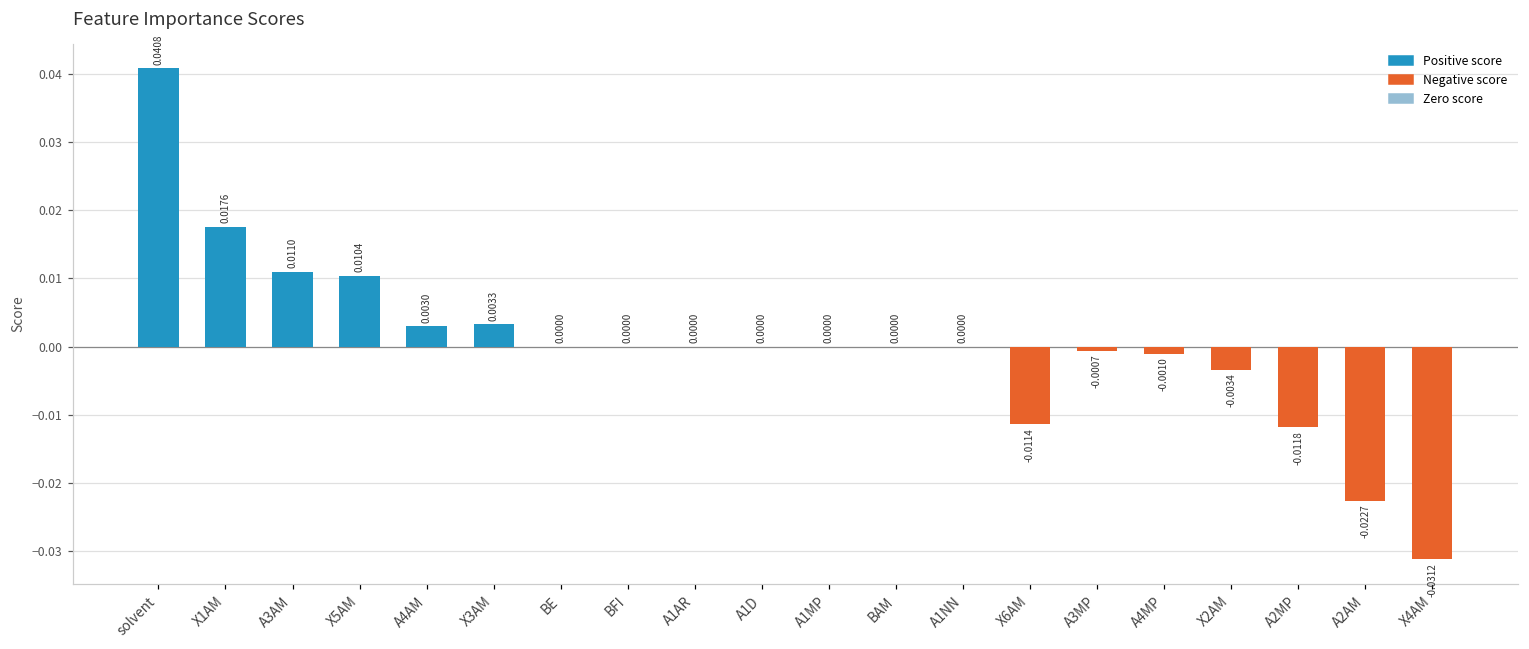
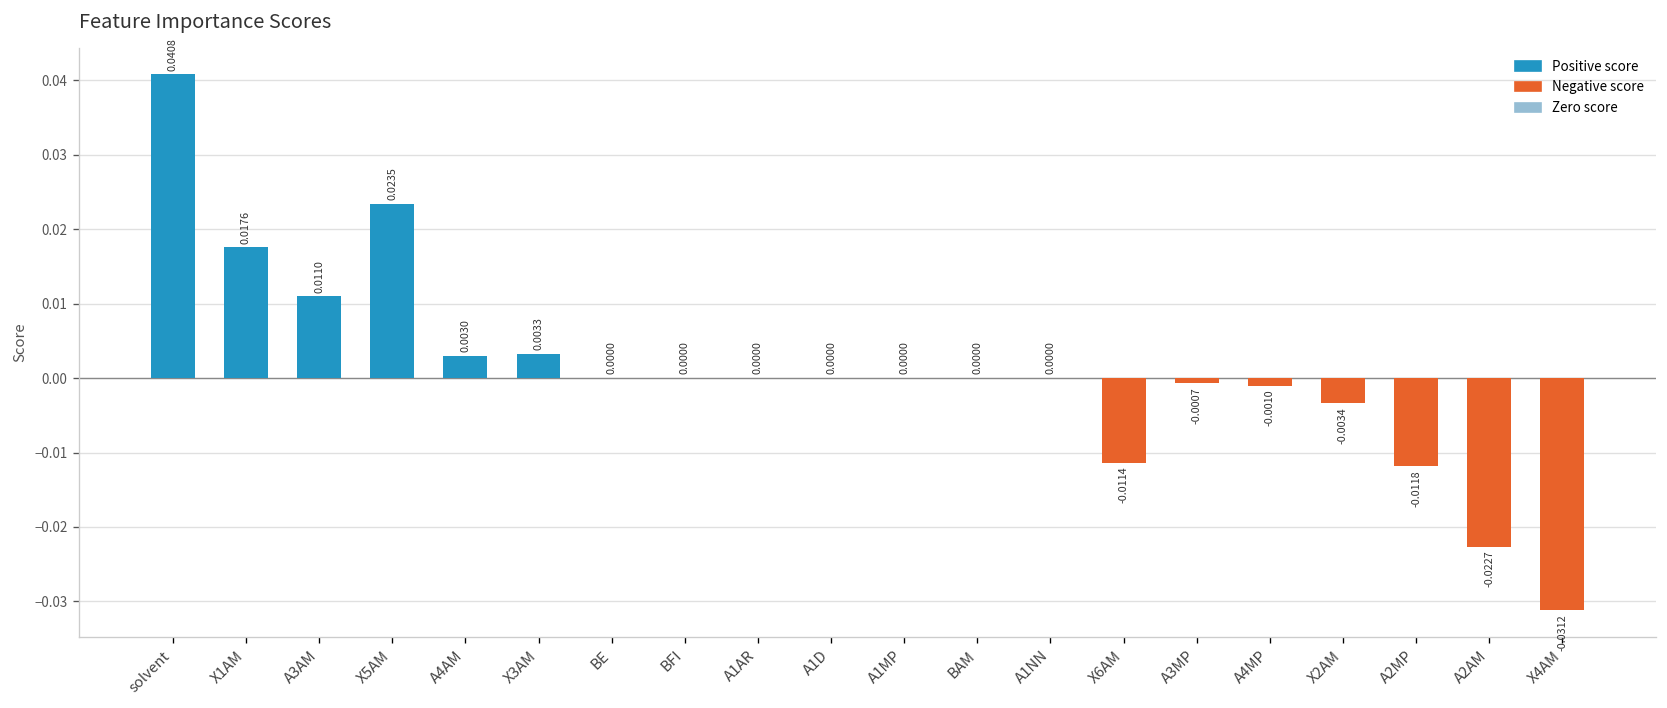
Positive score, X5AM: 0.0104 -> 0.0235
